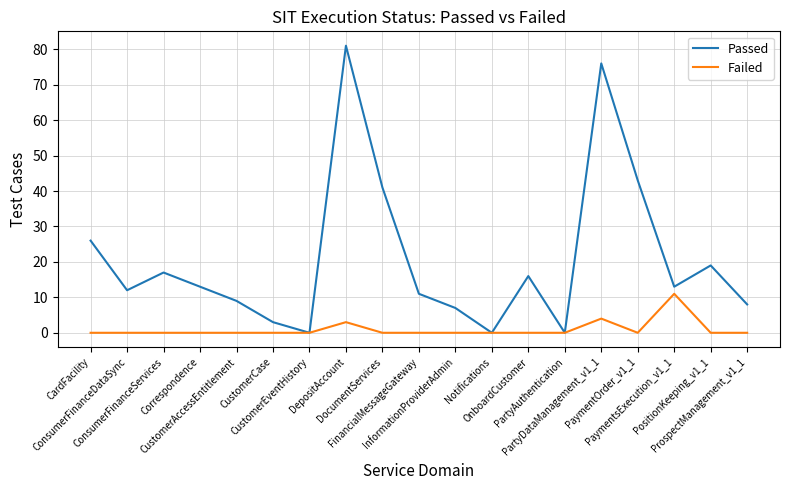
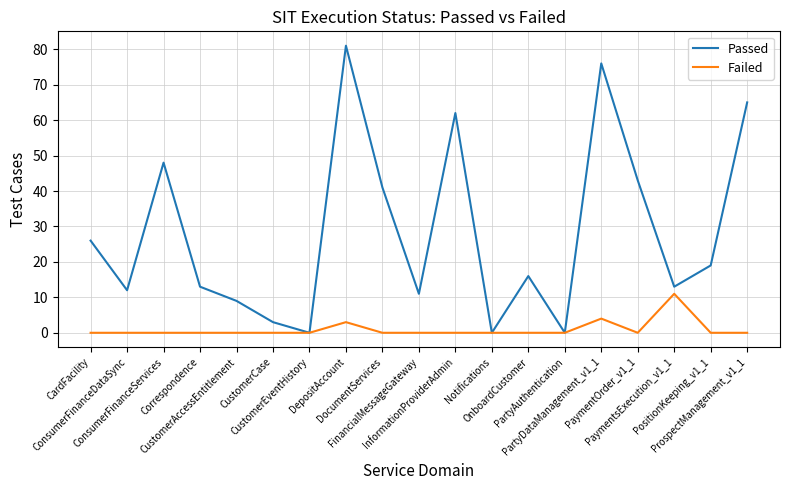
Passed, ConsumerFinanceServices: 17 -> 48
Passed, InformationProviderAdmin: 7 -> 62
Passed, ProspectManagement_v1_1: 8 -> 65
